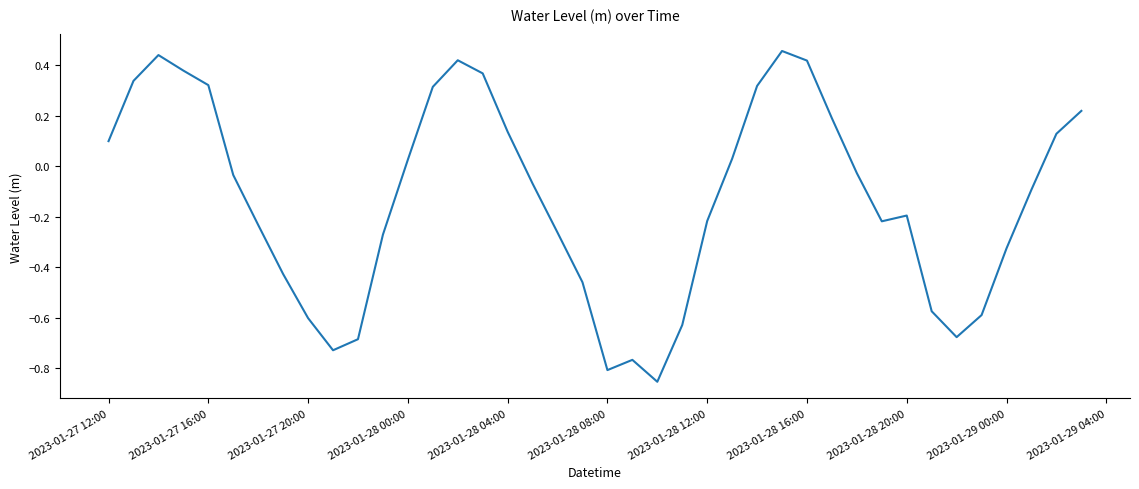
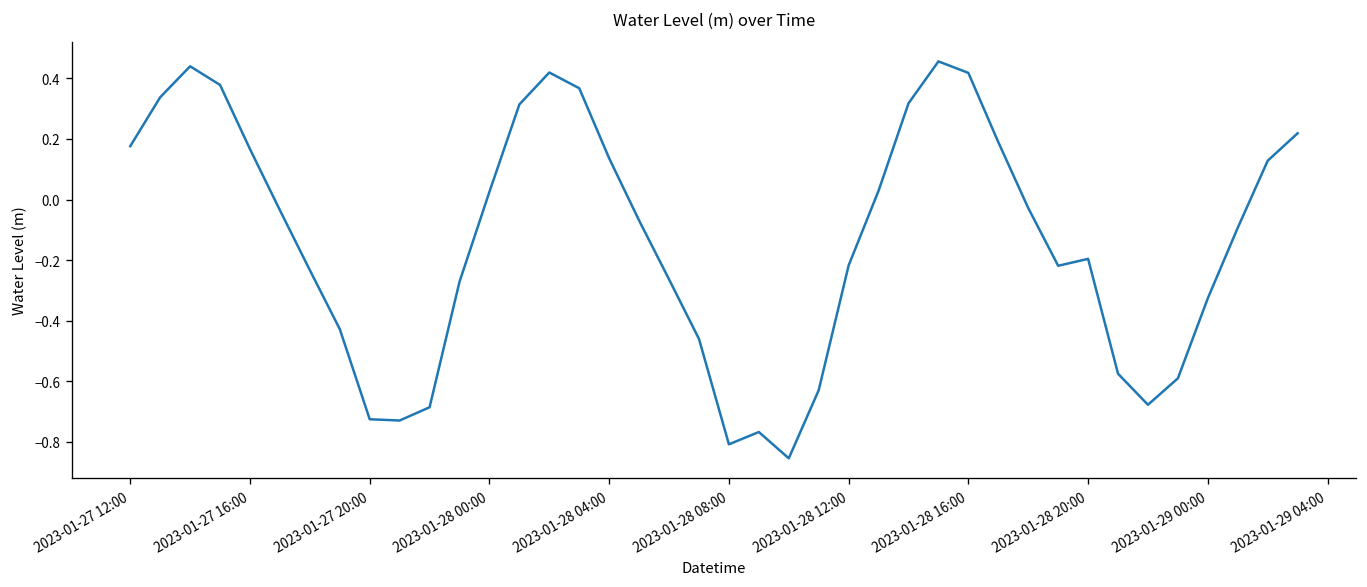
2023-01-27 12:00: 0.10 -> 0.18
2023-01-27 16:00: 0.32 -> 0.17
2023-01-27 20:00: -0.60 -> -0.73
